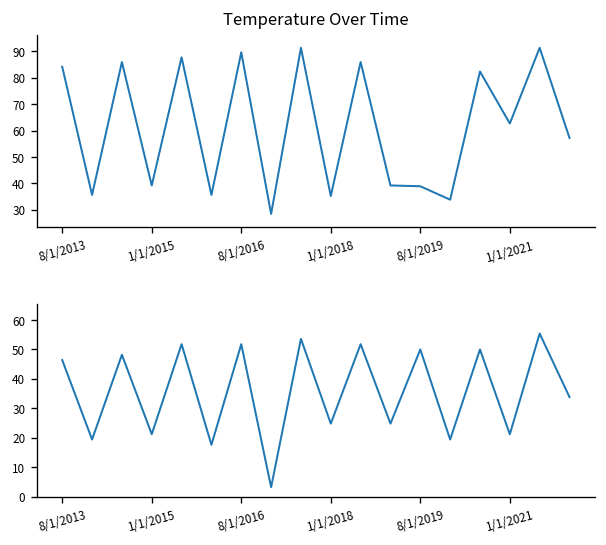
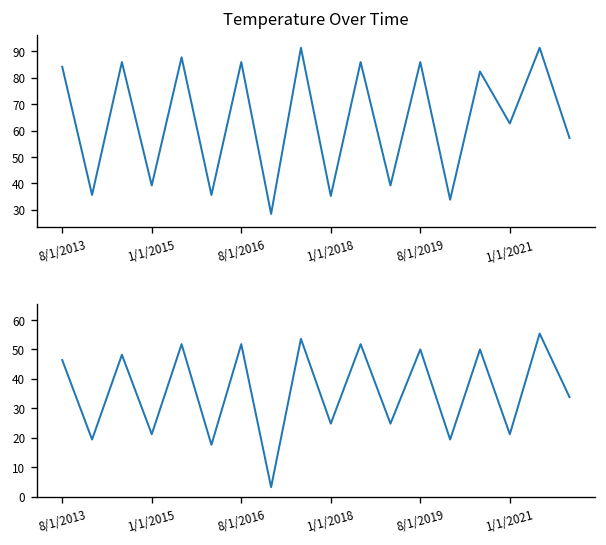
Temperature Over Time, 8/1/2016: 90 -> 86
Temperature Over Time, 8/1/2019: 39 -> 86
